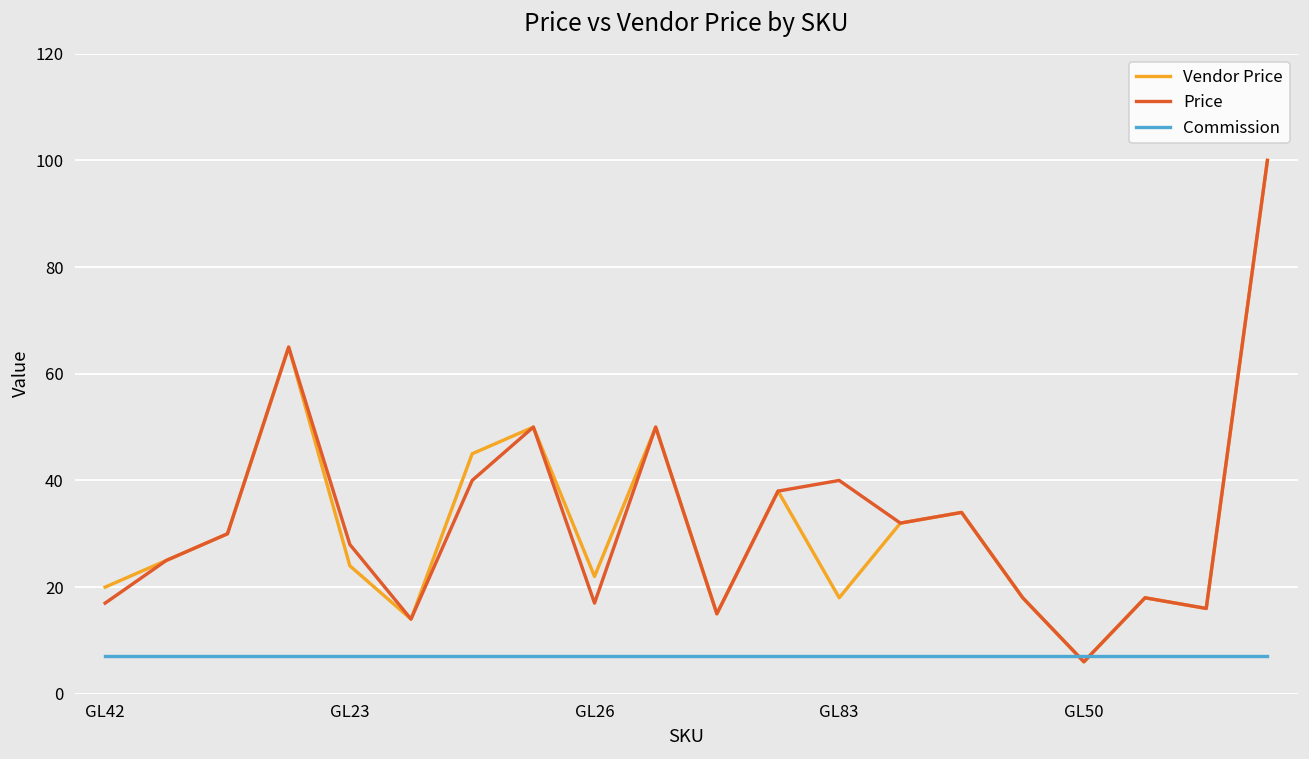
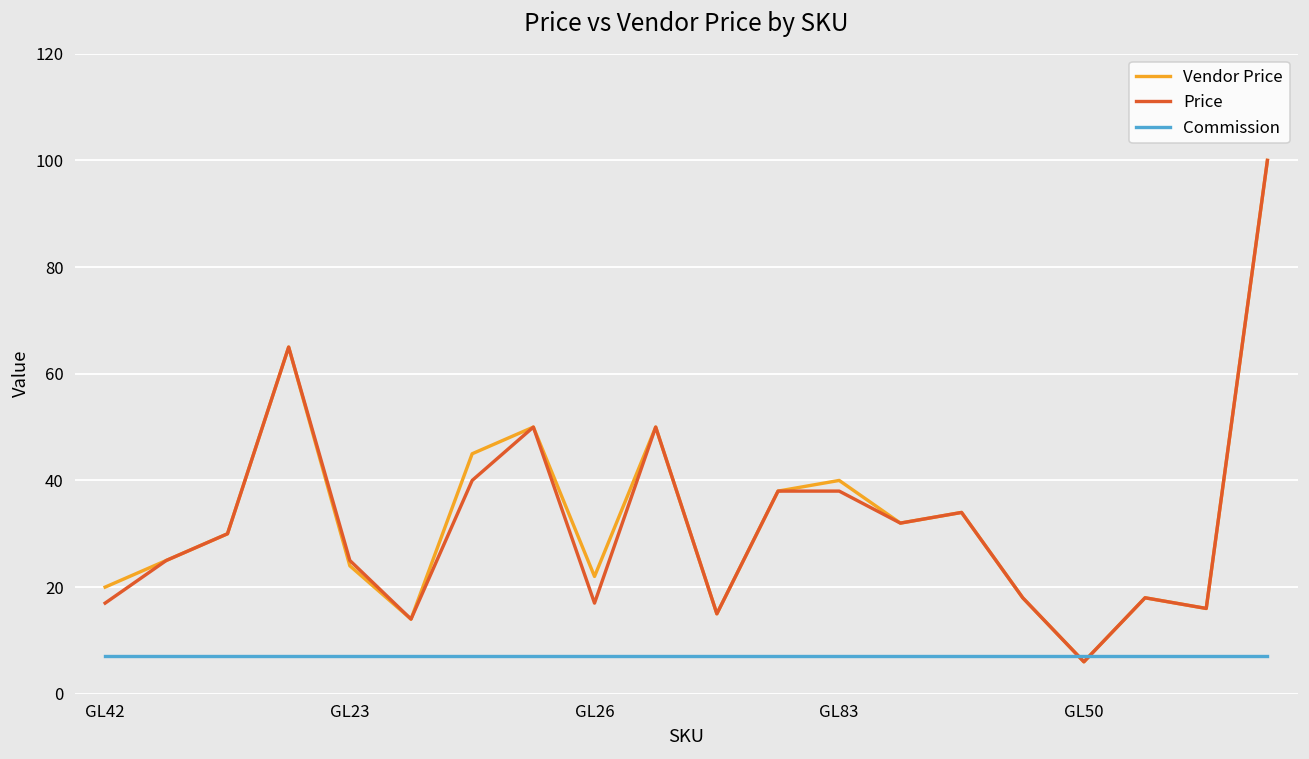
Price, GL23: 28 -> 25
Vendor Price, GL83: 18 -> 40
Price, GL83: 40 -> 38
